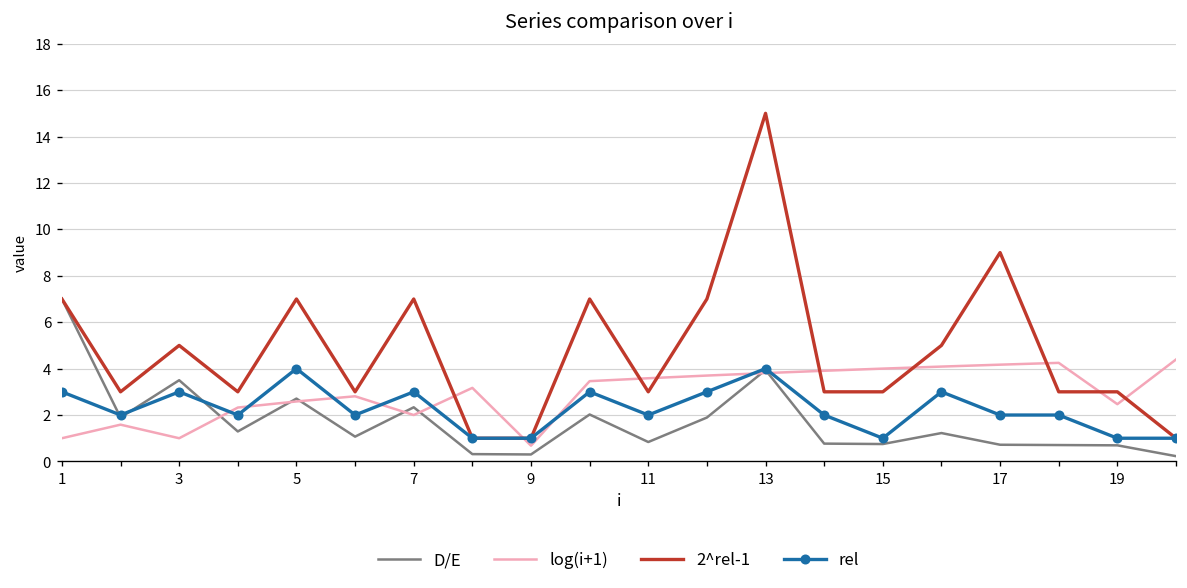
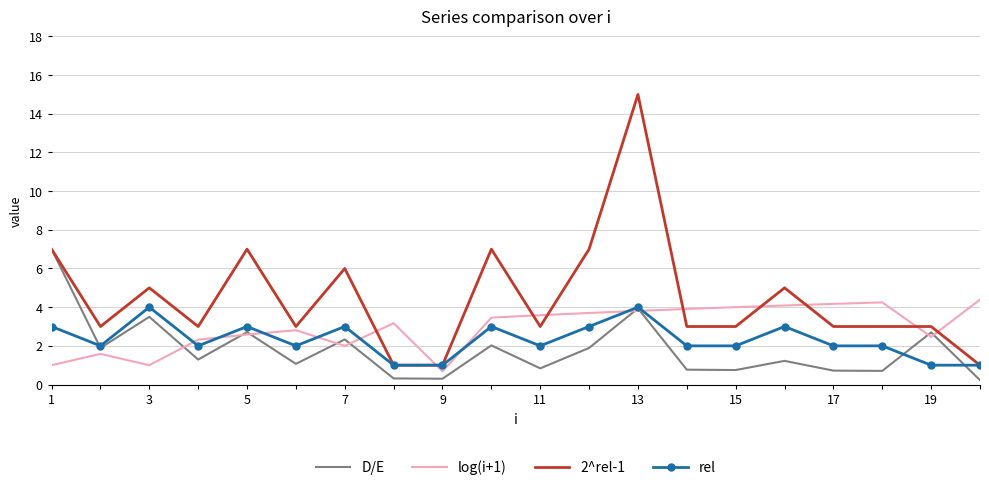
rel, 3: 3 -> 4
rel, 5: 4 -> 3
2^rel-1, 7: 7 -> 6
rel, 15: 1 -> 2
2^rel-1, 17: 9 -> 3
D/E, 19: 0.7 -> 2.7
